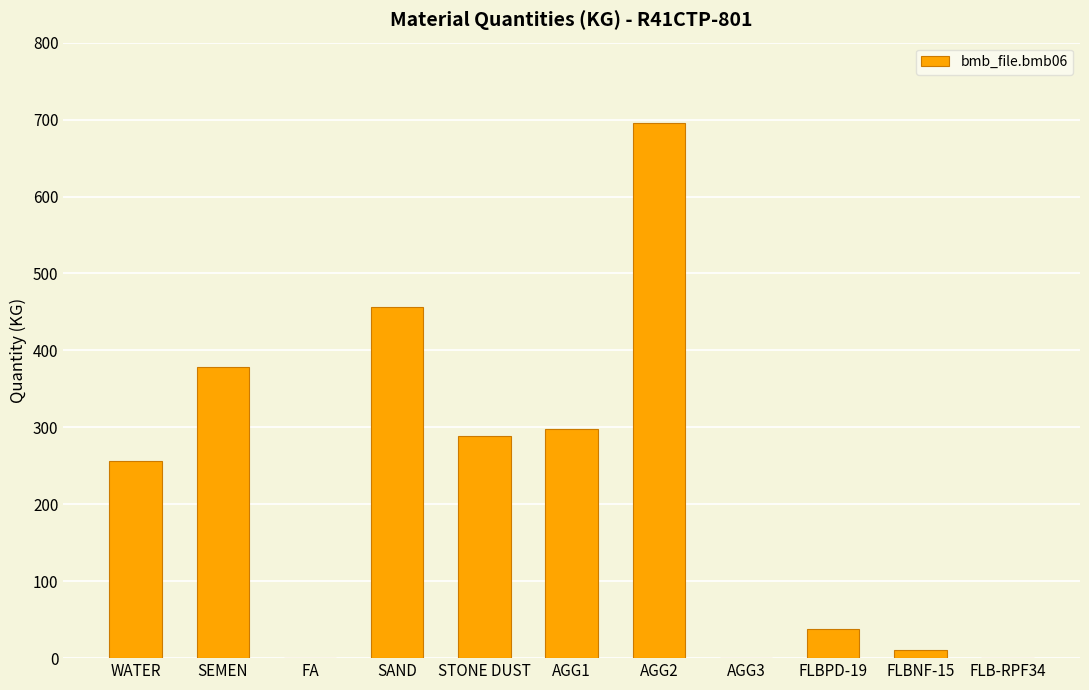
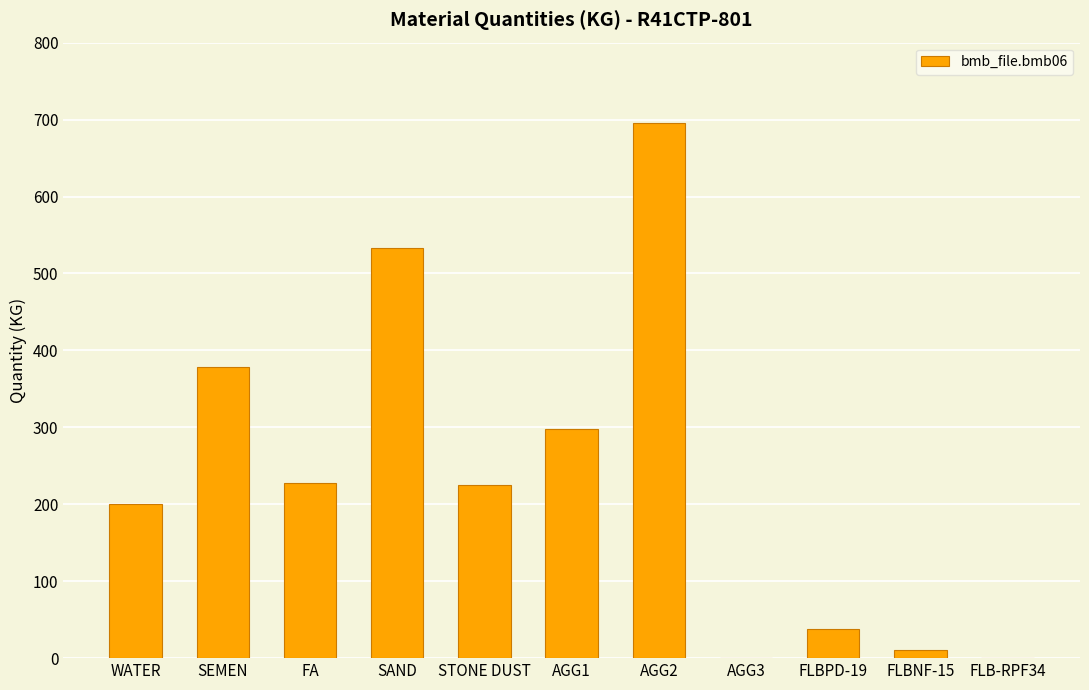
WATER: 260 -> 200
FA: 0 -> 230
SAND: 460 -> 530
STONE DUST: 290 -> 230
